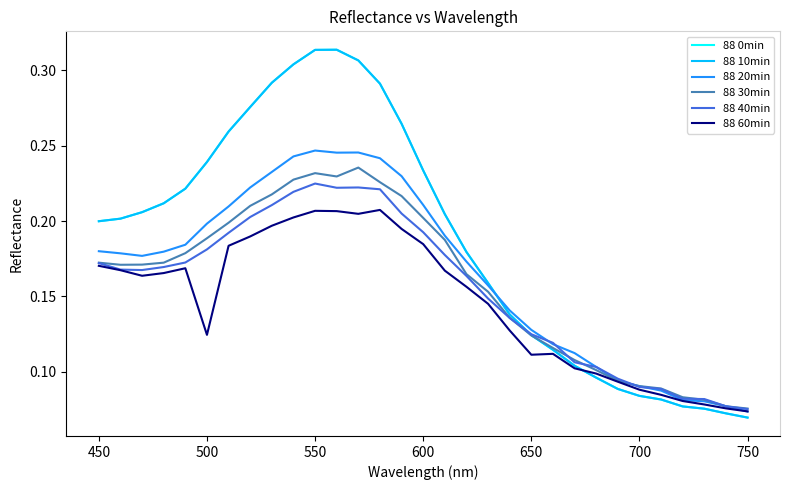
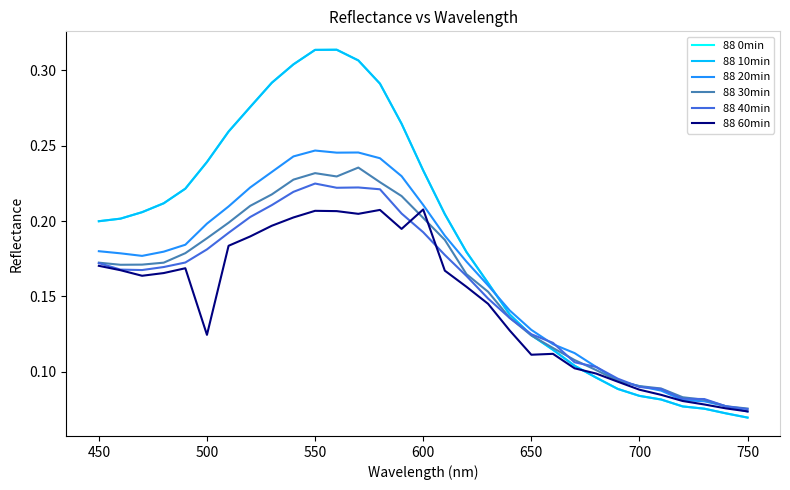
88 60min, 600: 0.185 -> 0.208
